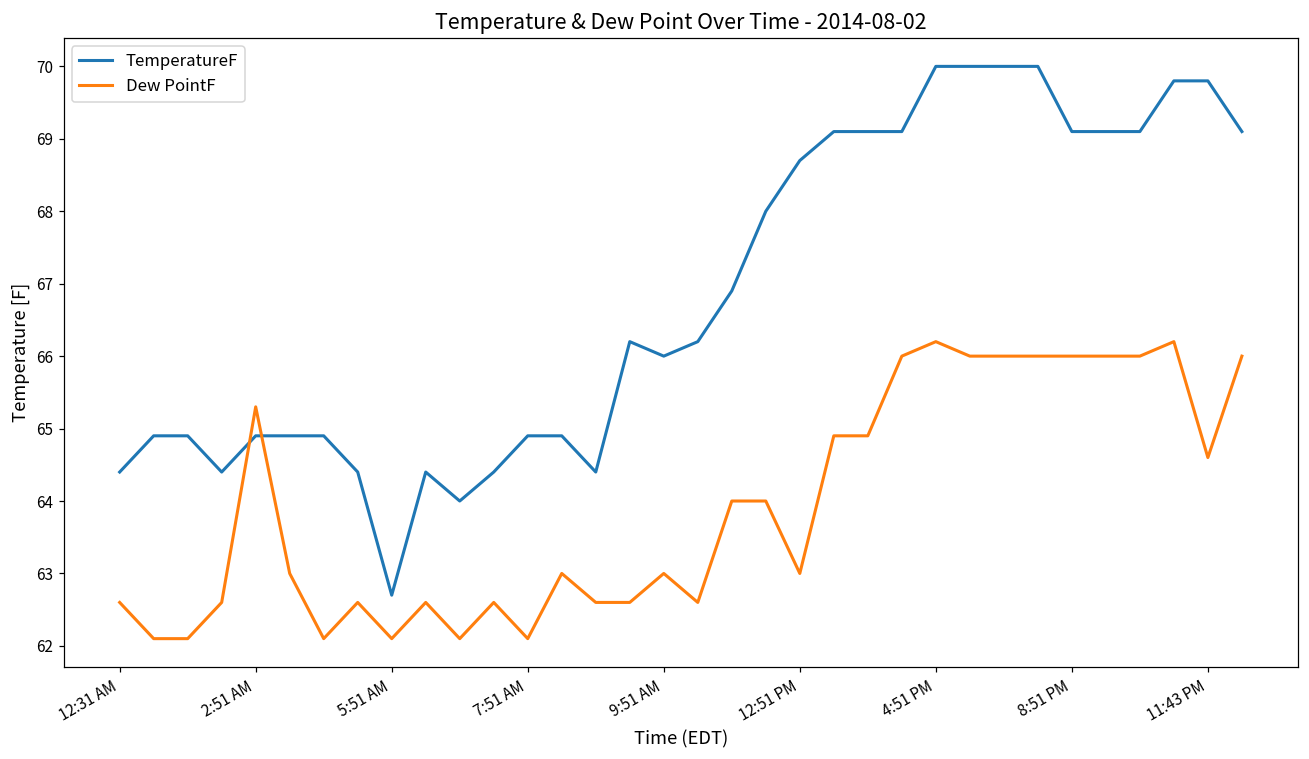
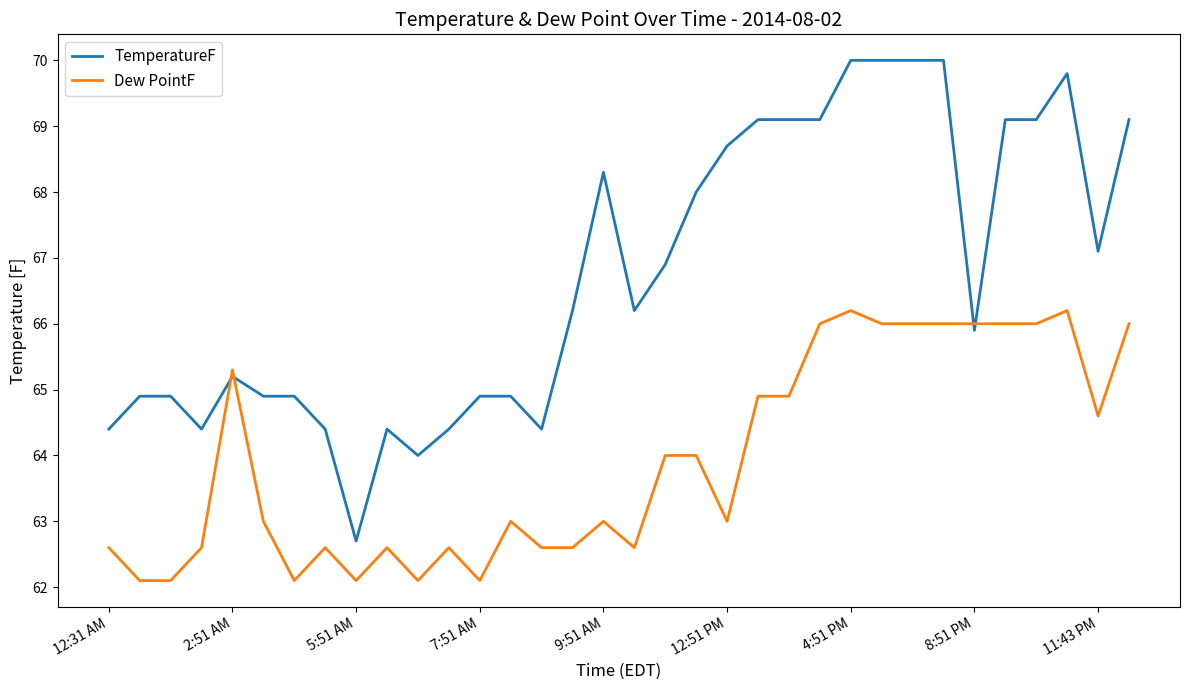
TemperatureF, 2:51 AM: 64.9 -> 65.2
TemperatureF, 9:51 AM: 66.0 -> 68.3
TemperatureF, 8:51 PM: 69.1 -> 65.9
TemperatureF, 11:43 PM: 69.8 -> 67.1
